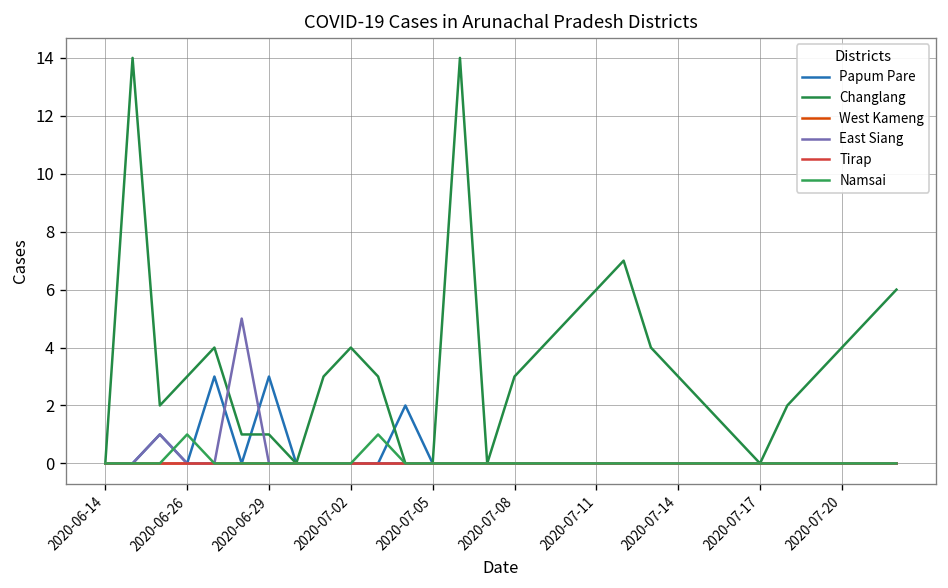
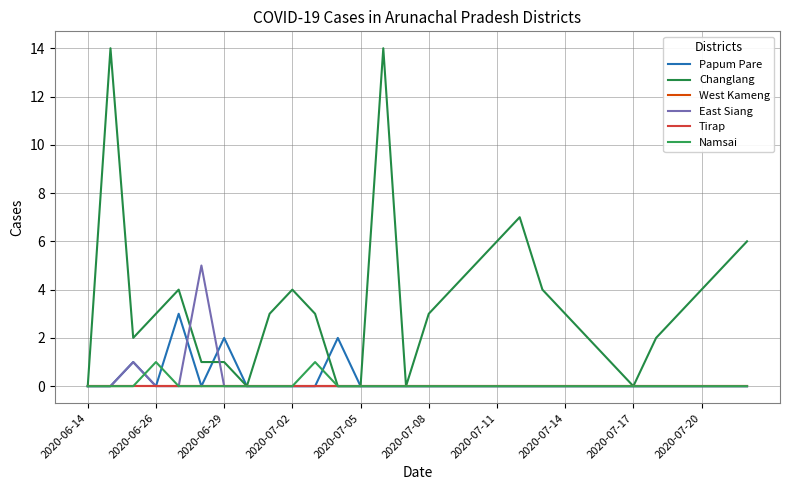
Papum Pare, 2020-06-29: 3 -> 2
